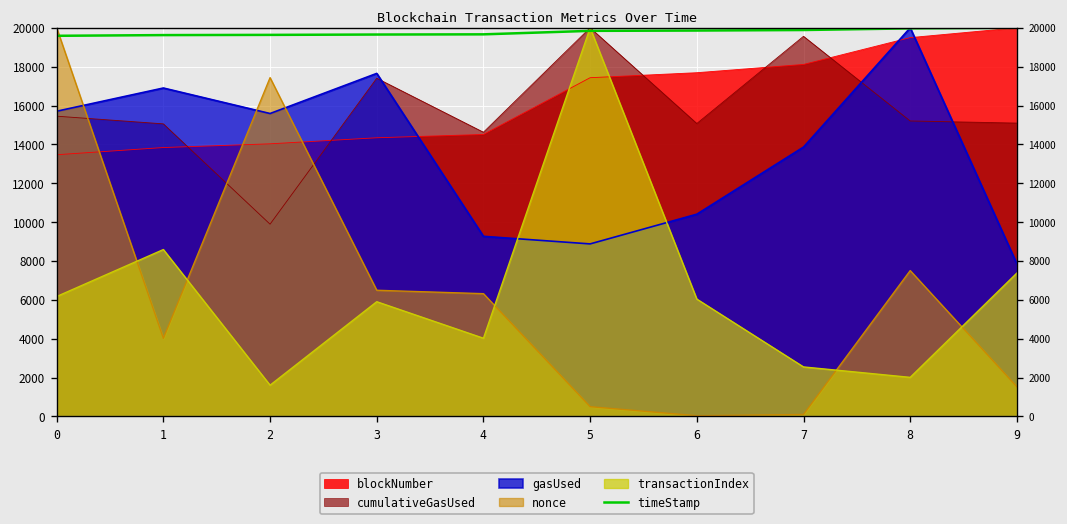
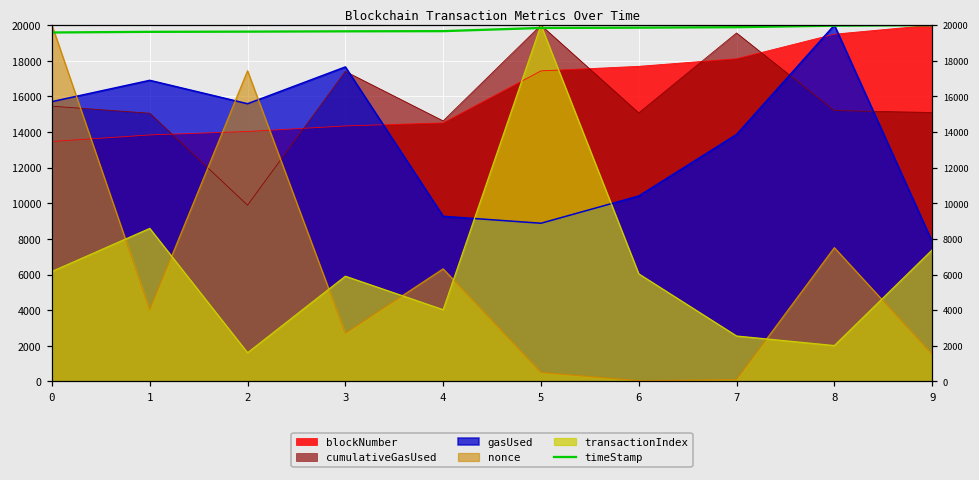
nonce, 3: 6500 -> 2700
